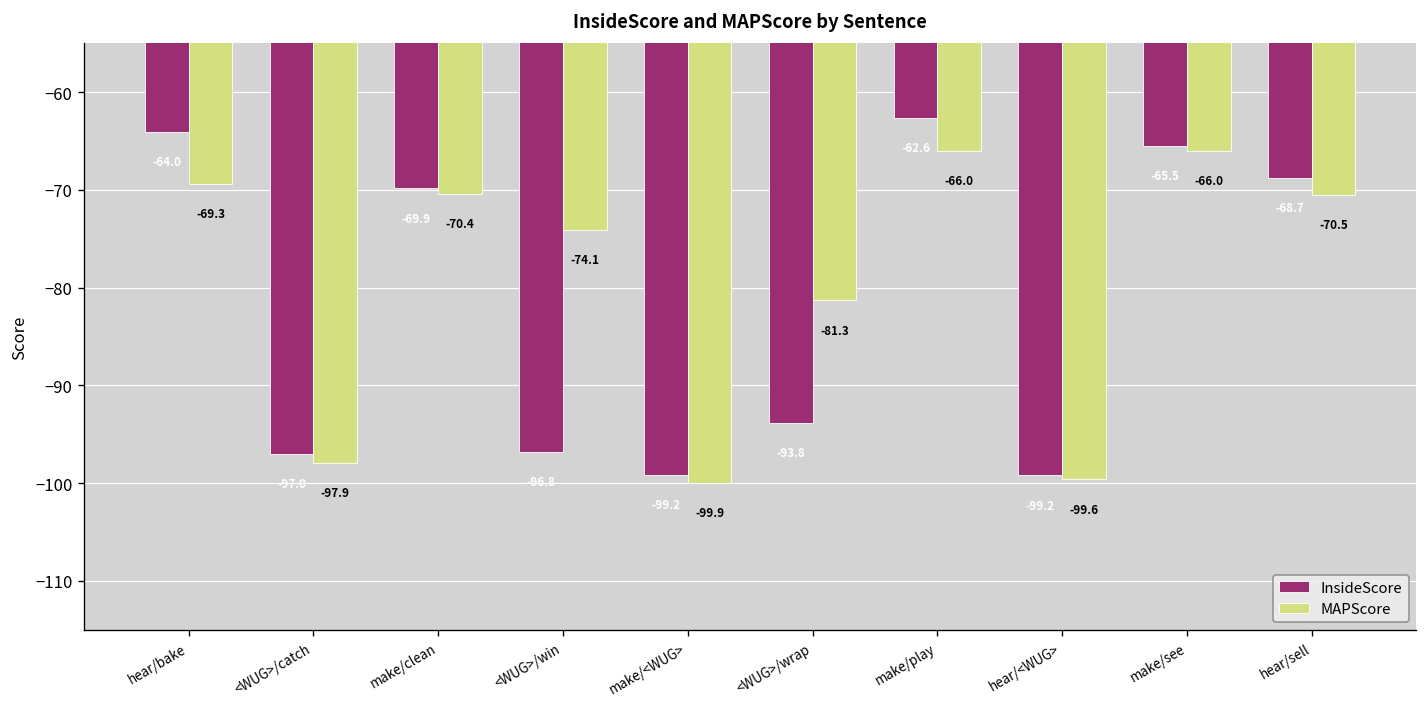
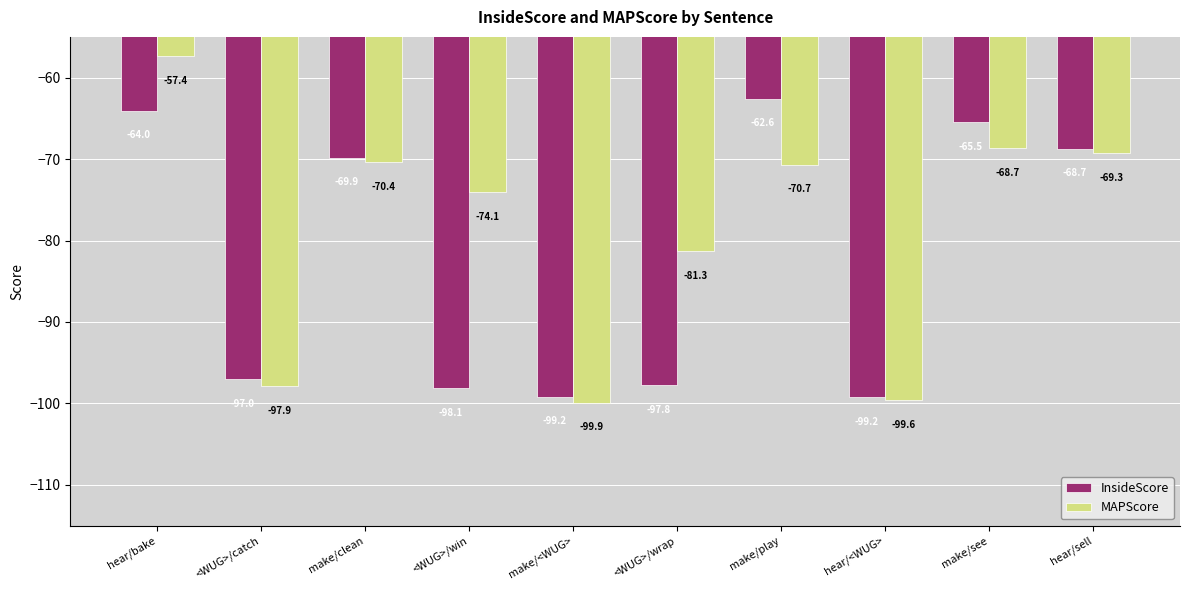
MAPScore, hear/bake: -69.3 -> -57.4
InsideScore, <WUG>/win: -97 -> -98
InsideScore, <WUG>/wrap: -94 -> -98
MAPScore, make/play: -66.0 -> -70.7
MAPScore, make/see: -66.0 -> -68.7
MAPScore, hear/sell: -70.5 -> -69.3
